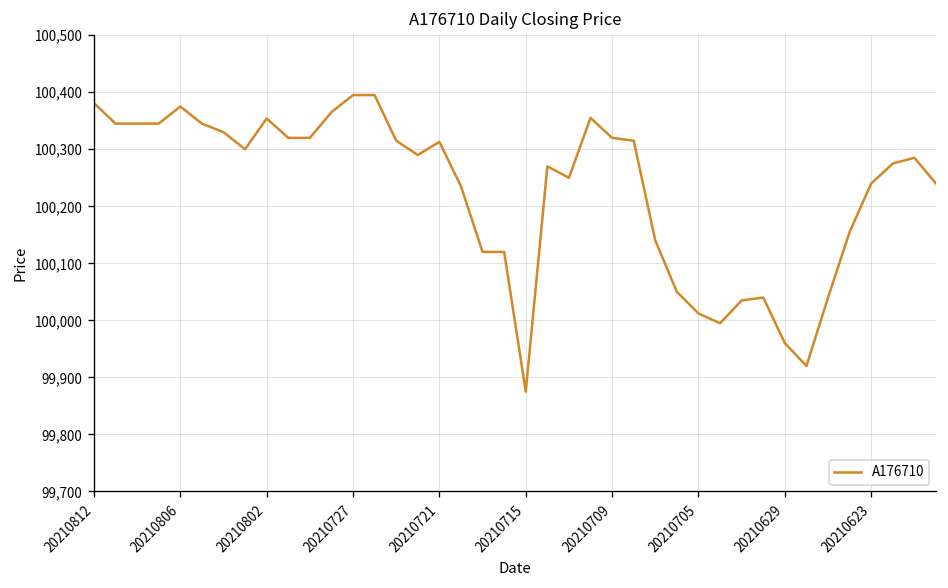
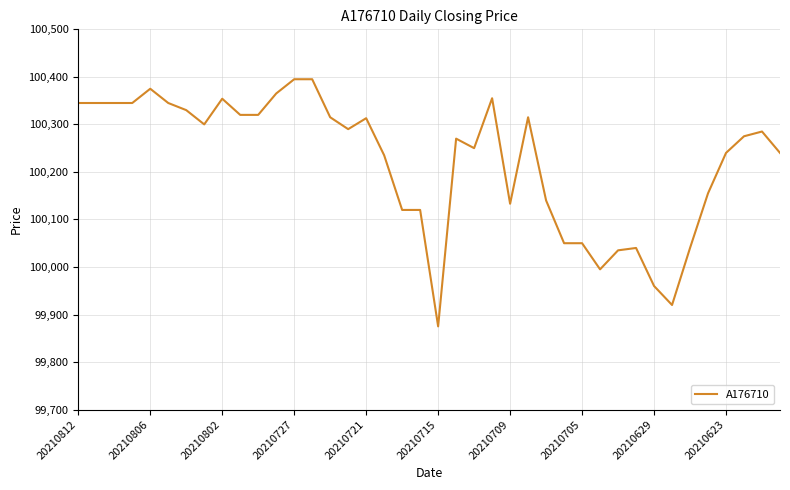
20210812: 100,380 -> 100,350
20210709: 100,320 -> 100,130
20210705: 100,010 -> 100,050
